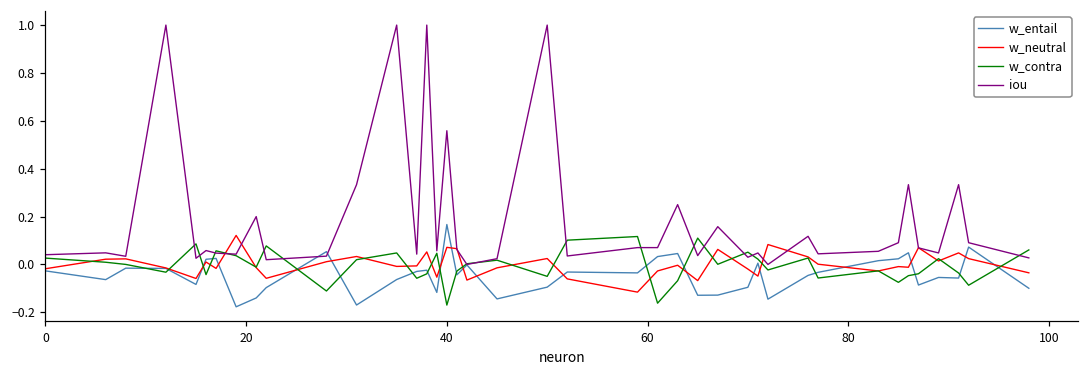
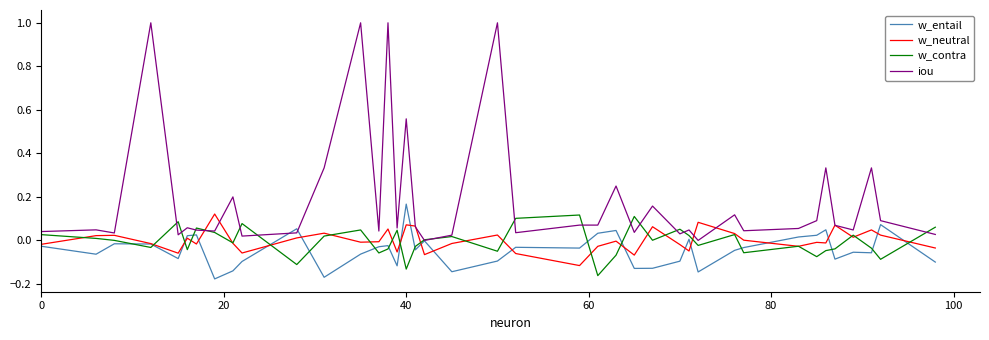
w_contra, 40: -0.17 -> -0.13
